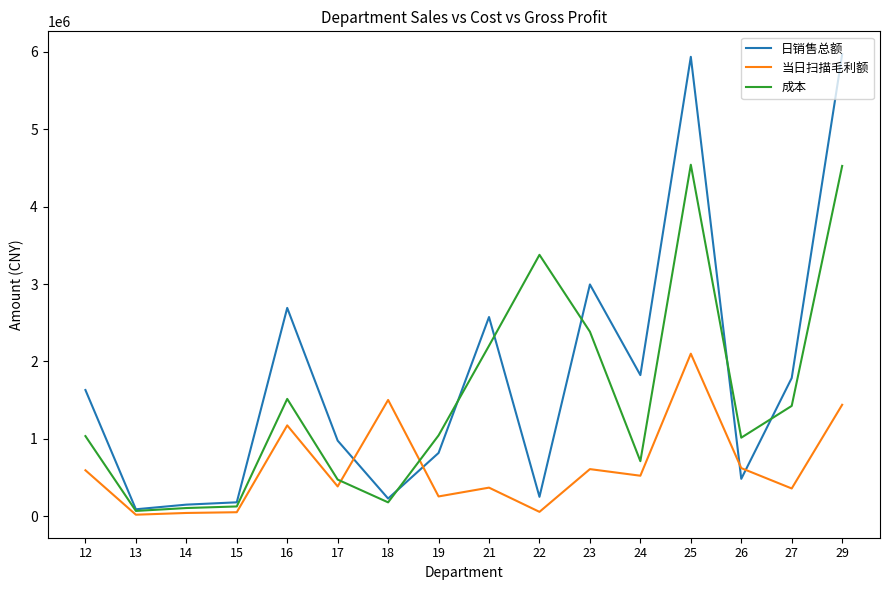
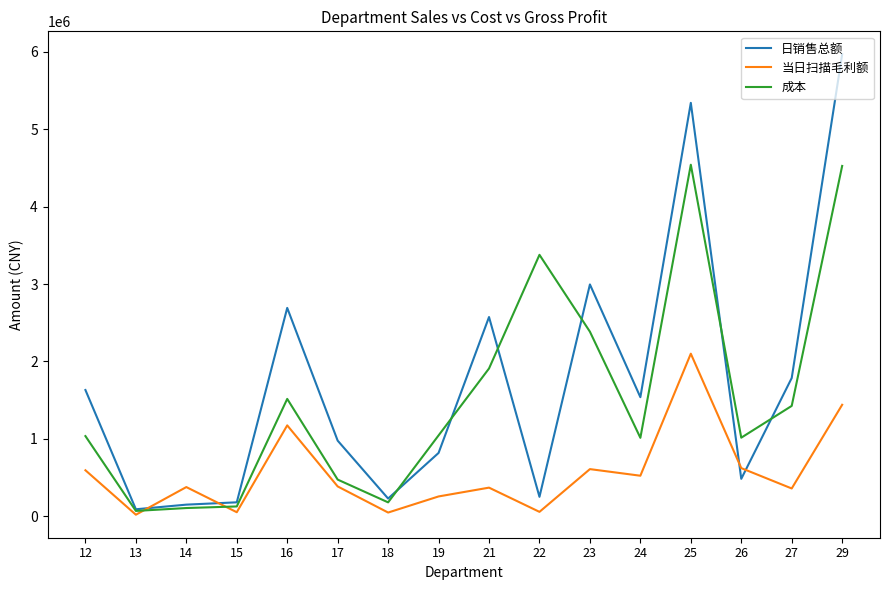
当日扫描毛利额, 14: 0 -> 400000
当日扫描毛利额, 18: 1500000 -> 0
成本, 21: 2200000 -> 1900000
日销售总额, 24: 1800000 -> 1500000
成本, 24: 700000 -> 1000000
日销售总额, 25: 5900000 -> 5300000
